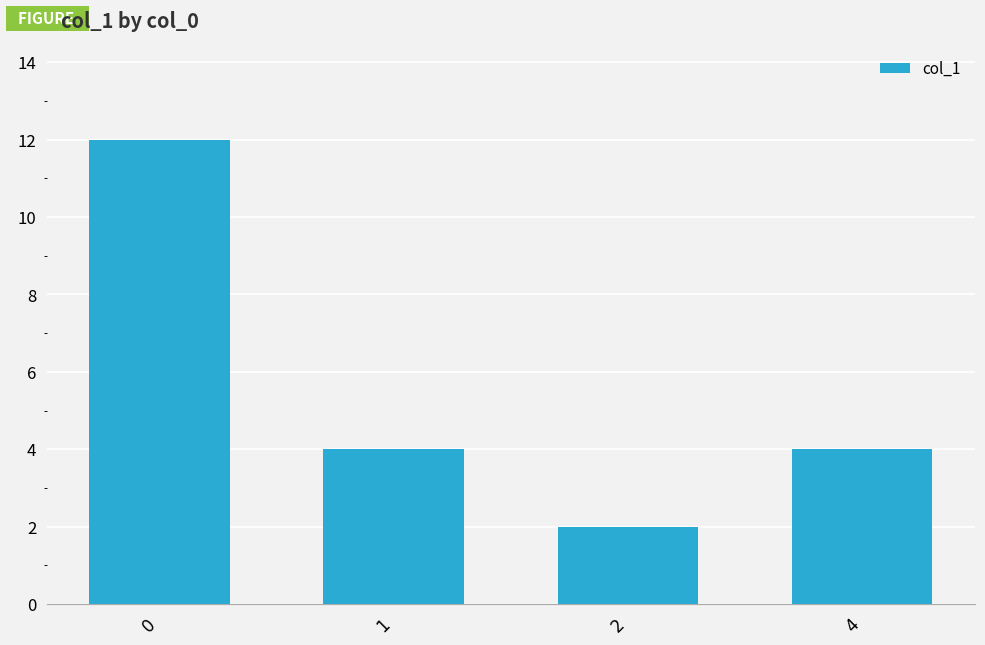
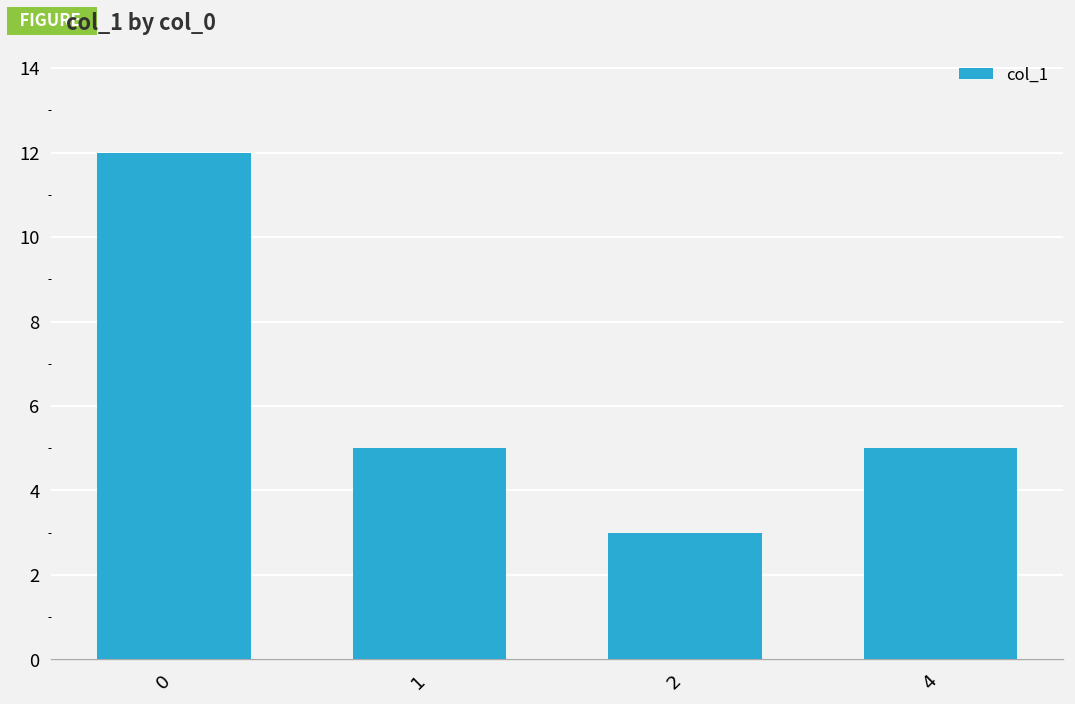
1: 4 -> 5
2: 2 -> 3
4: 4 -> 5
